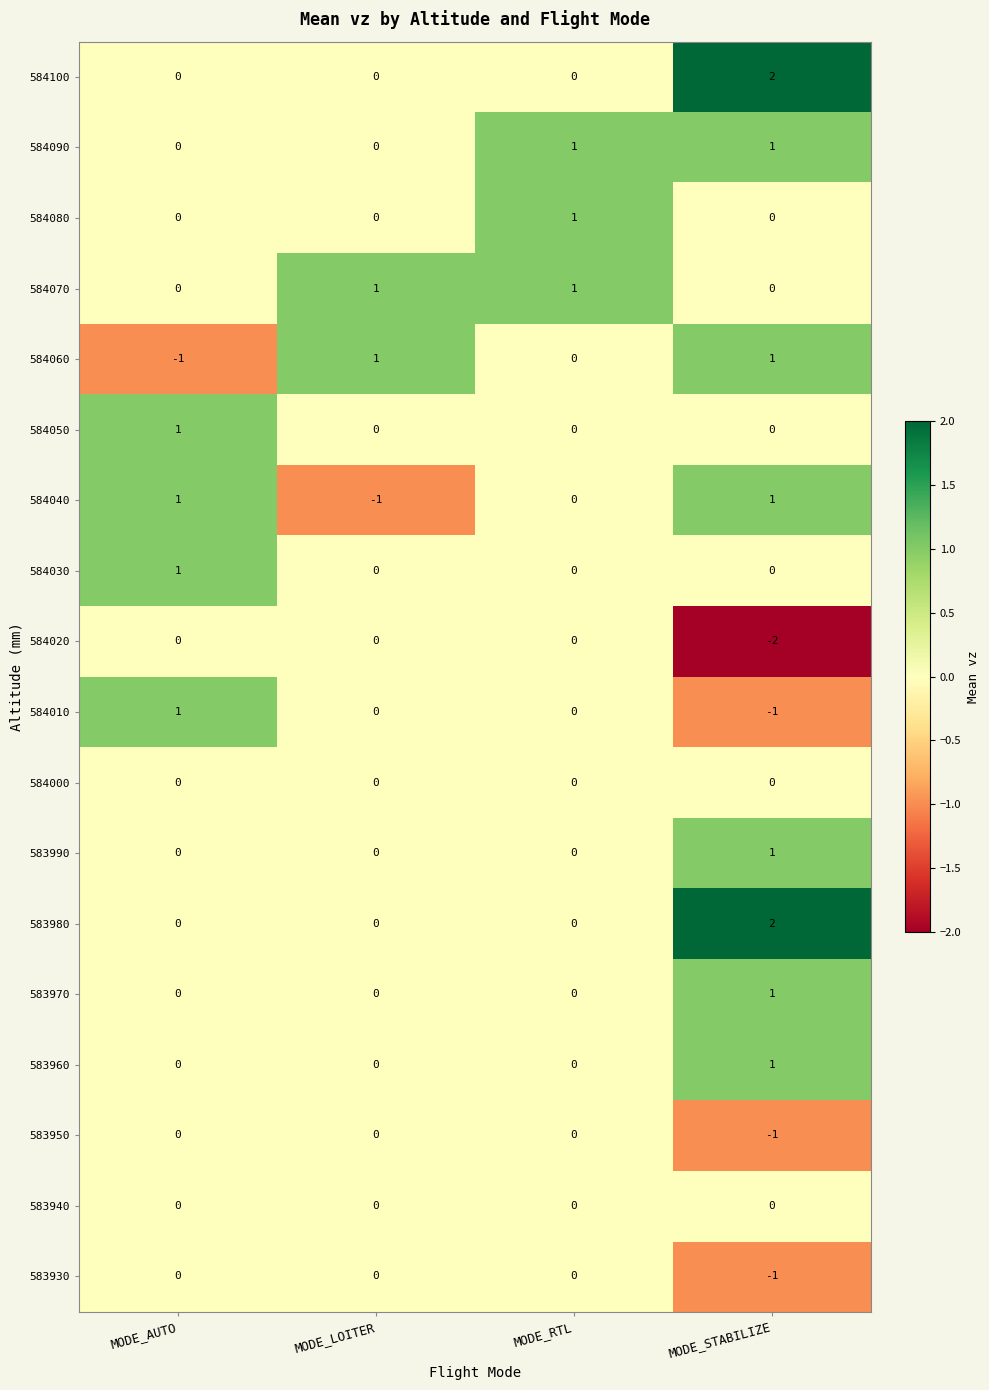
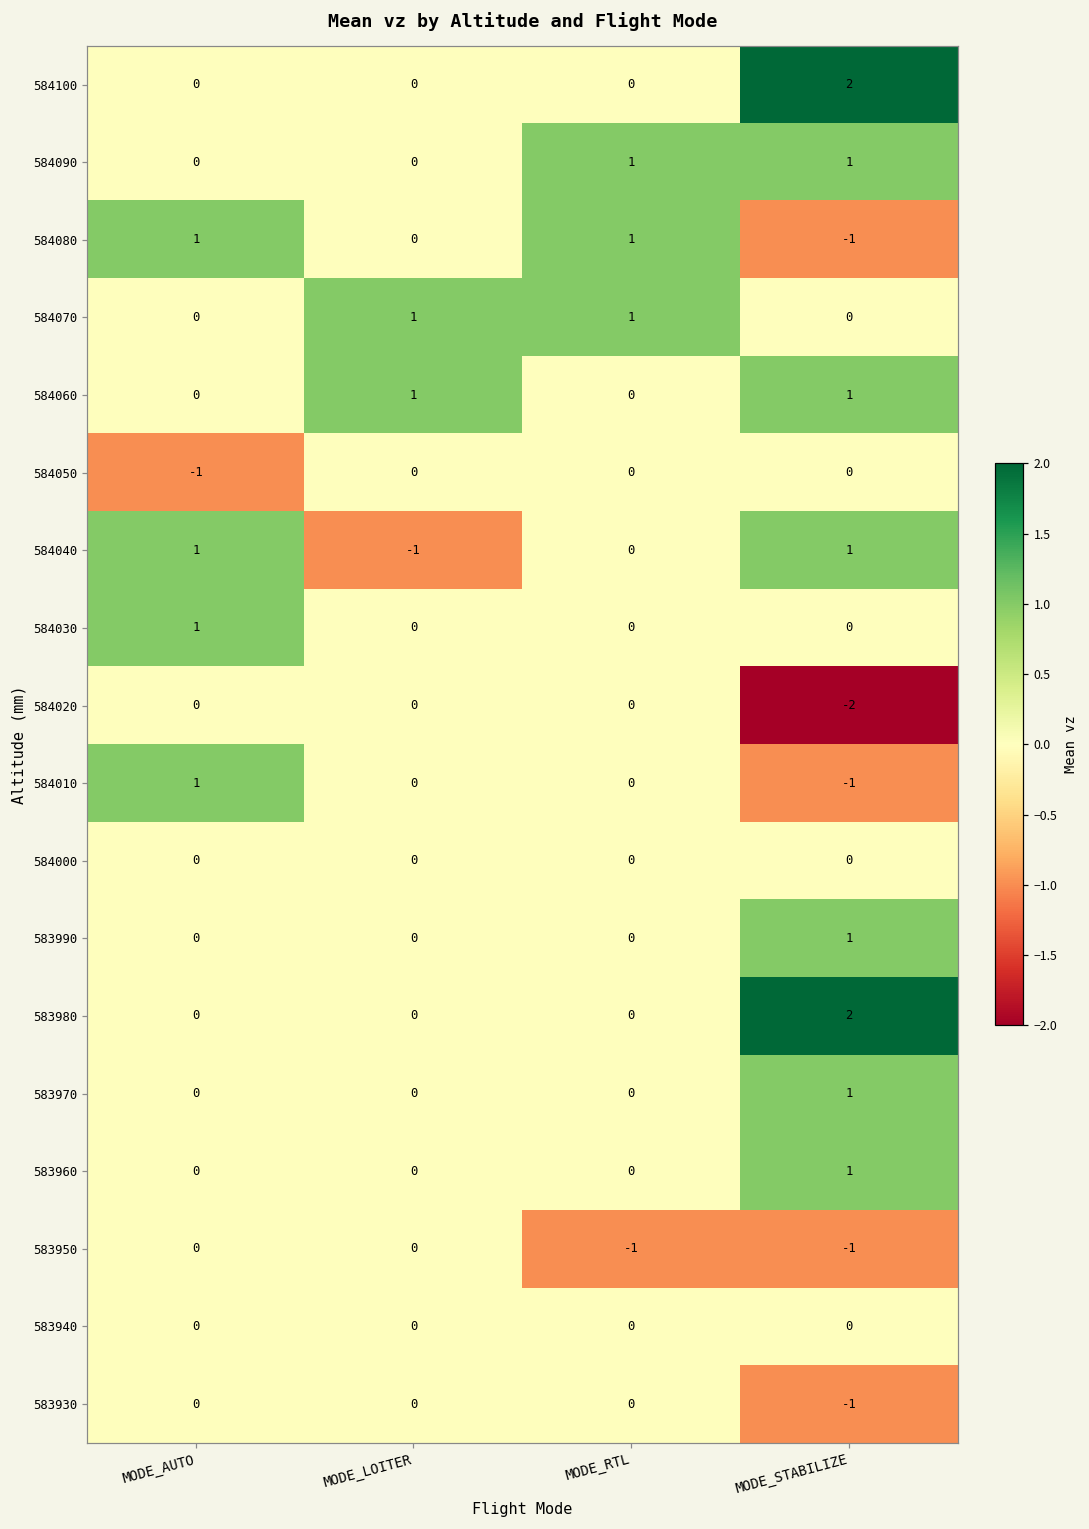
584080, MODE_AUTO: 0 -> 1
584080, MODE_STABILIZE: 0 -> -1
584060, MODE_AUTO: -1 -> 0
584050, MODE_AUTO: 1 -> -1
583950, MODE_RTL: 0 -> -1
